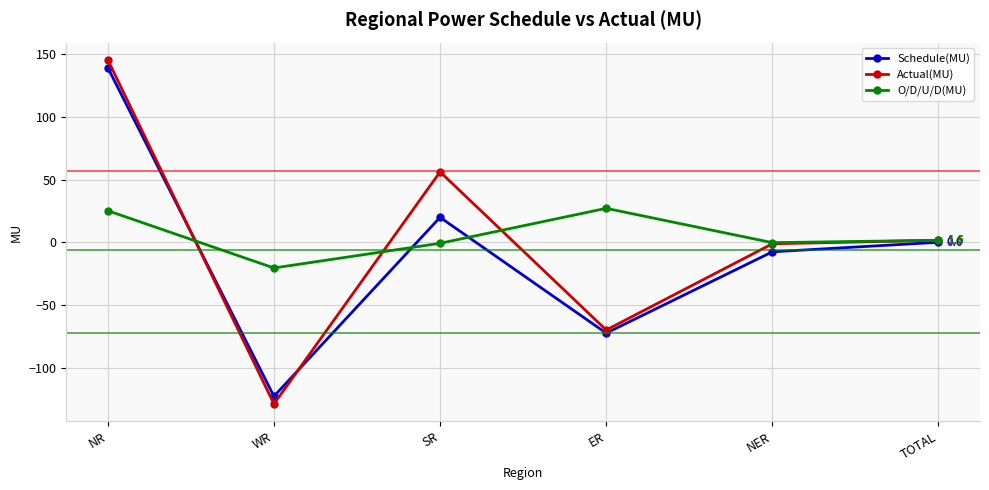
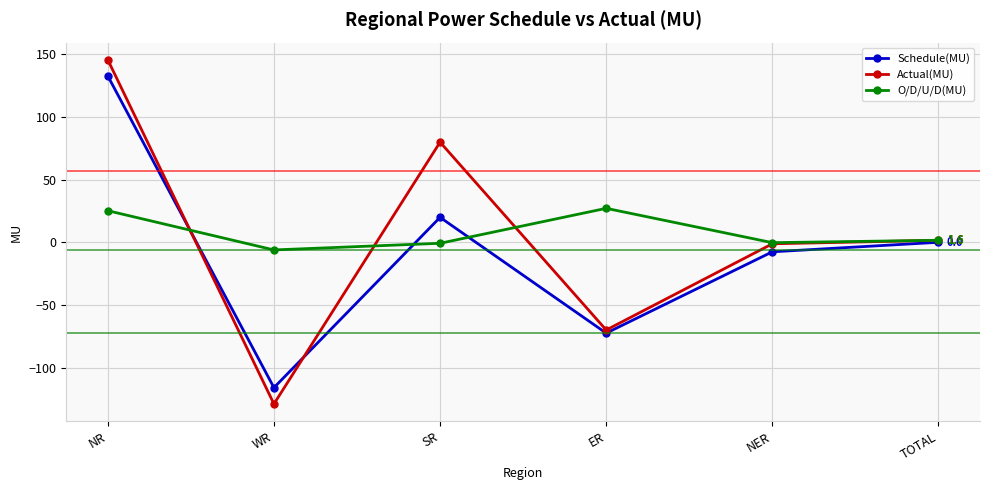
Schedule(MU), NR: 139 -> 133
Schedule(MU), WR: -123 -> -116
O/D/U/D(MU), WR: -21 -> -6
Actual(MU), SR: 56 -> 80
